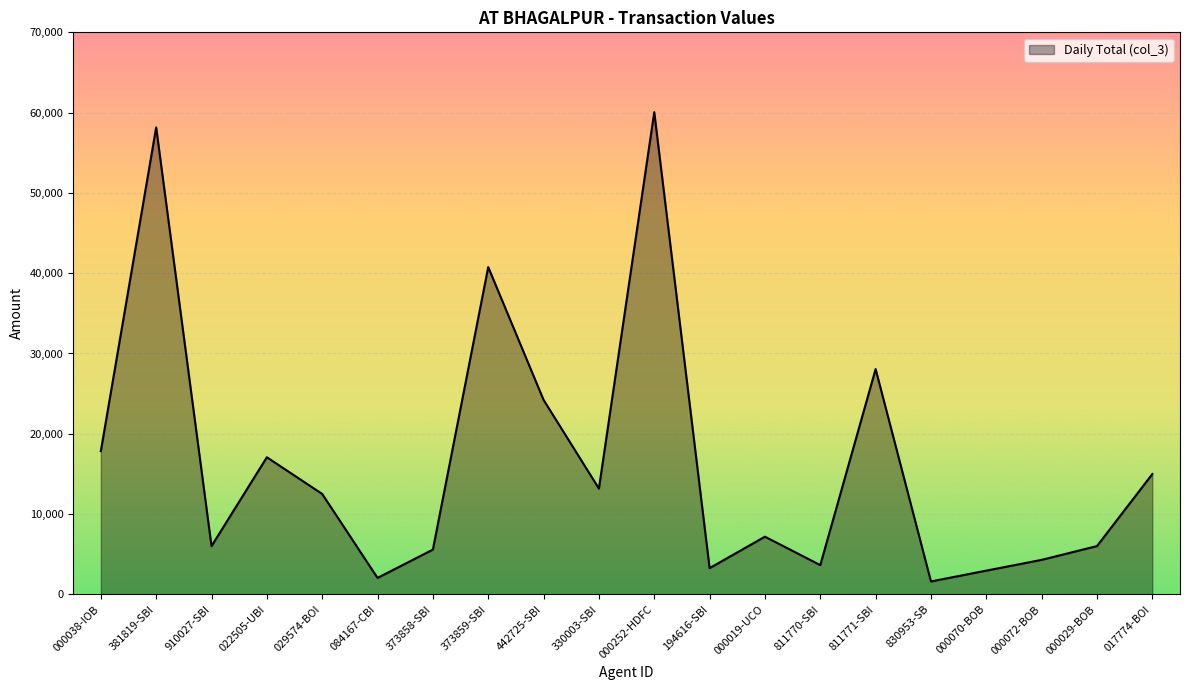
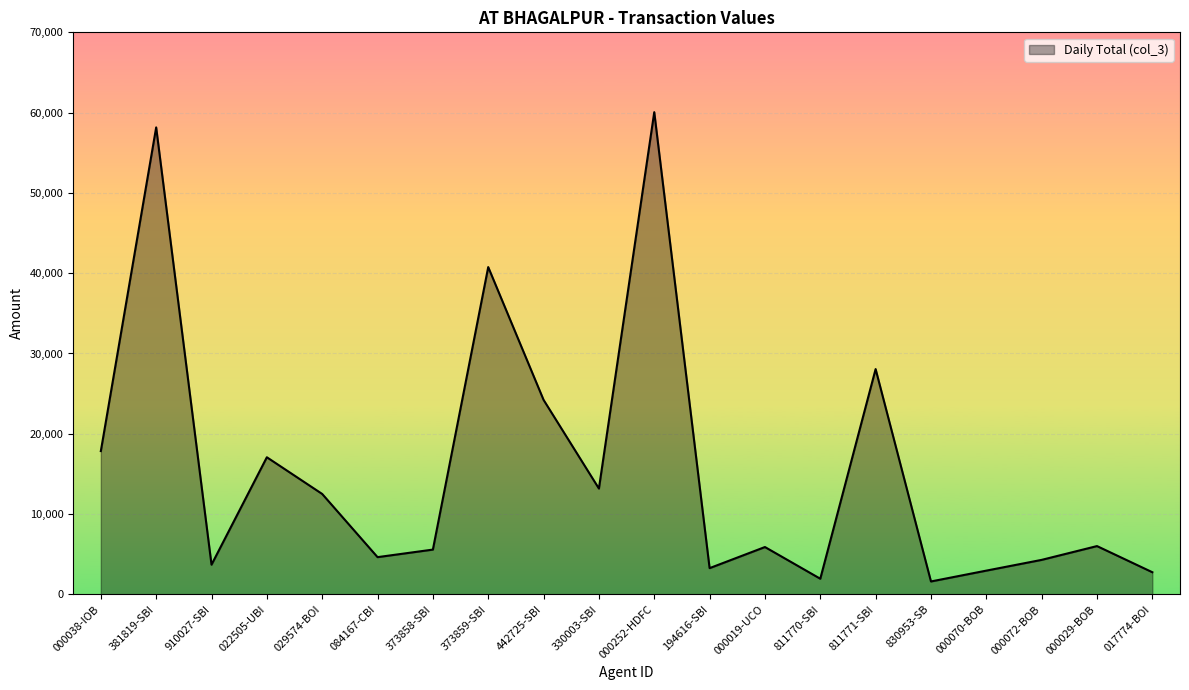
910027-SBI: 6,000 -> 4,000
084167-CBI: 2,000 -> 5,000
000019-UCO: 7,000 -> 6,000
811770-SBI: 4,000 -> 2,000
017774-BOI: 15,000 -> 3,000
